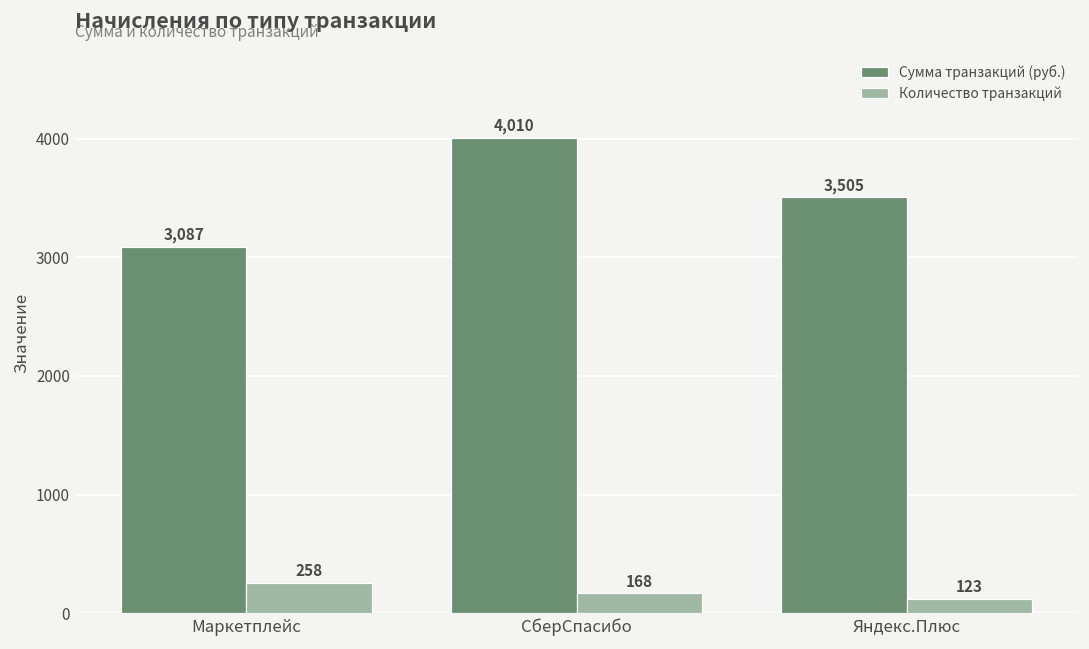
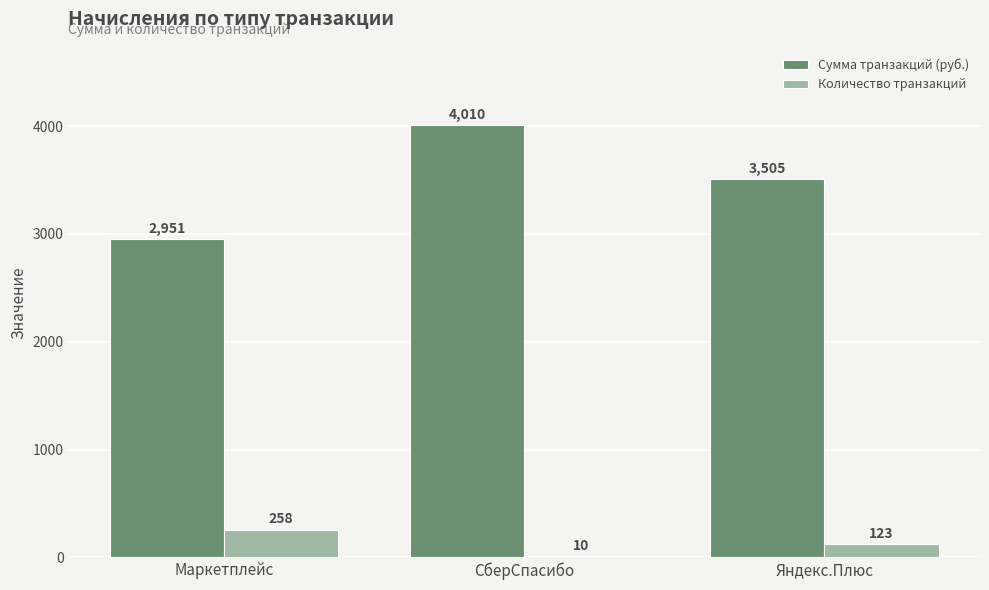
Сумма транзакций (руб.), Маркетплейс: 3,087 -> 2,951
Количество транзакций, СберСпасибо: 168 -> 10
